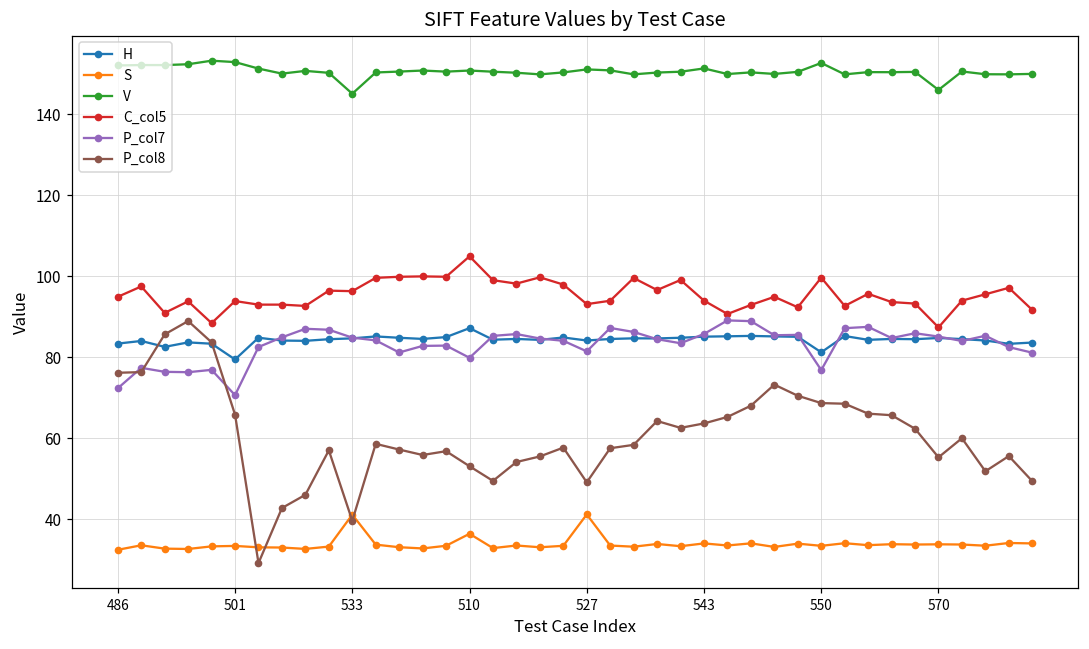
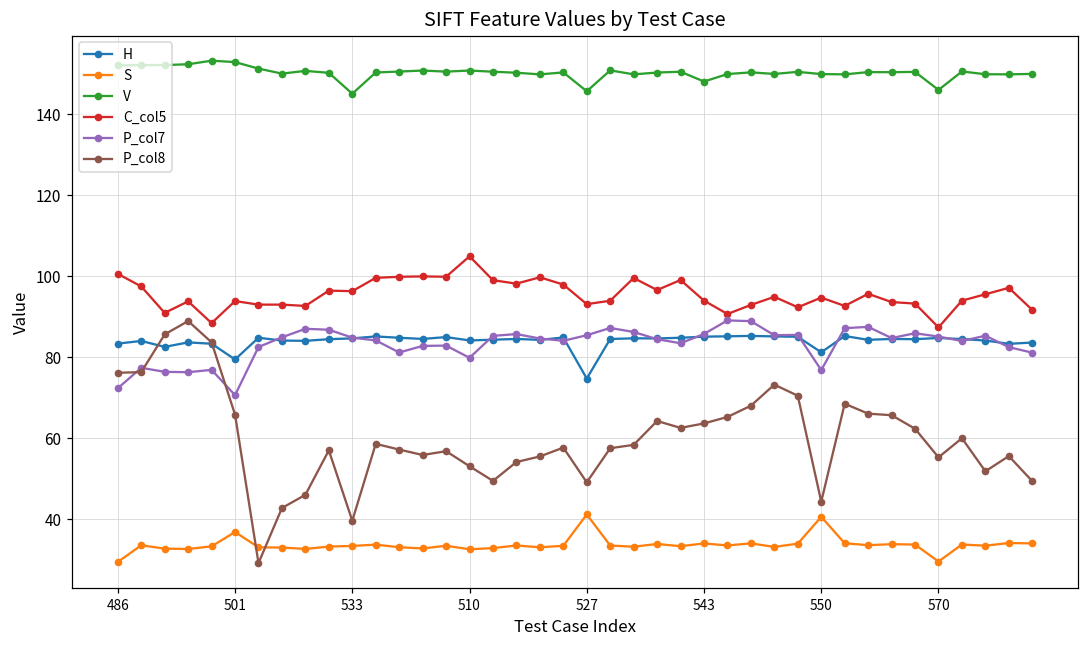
S, 486: 32 -> 29
C_col5, 486: 95 -> 101
S, 501: 33 -> 37
S, 533: 41 -> 33
H, 510: 87 -> 84
S, 510: 36 -> 33
H, 527: 84 -> 75
V, 527: 151 -> 146
P_col7, 527: 81 -> 85
V, 543: 151 -> 148
S, 550: 33 -> 41
V, 550: 153 -> 150
C_col5, 550: 100 -> 95
P_col8, 550: 69 -> 44
S, 570: 34 -> 30
